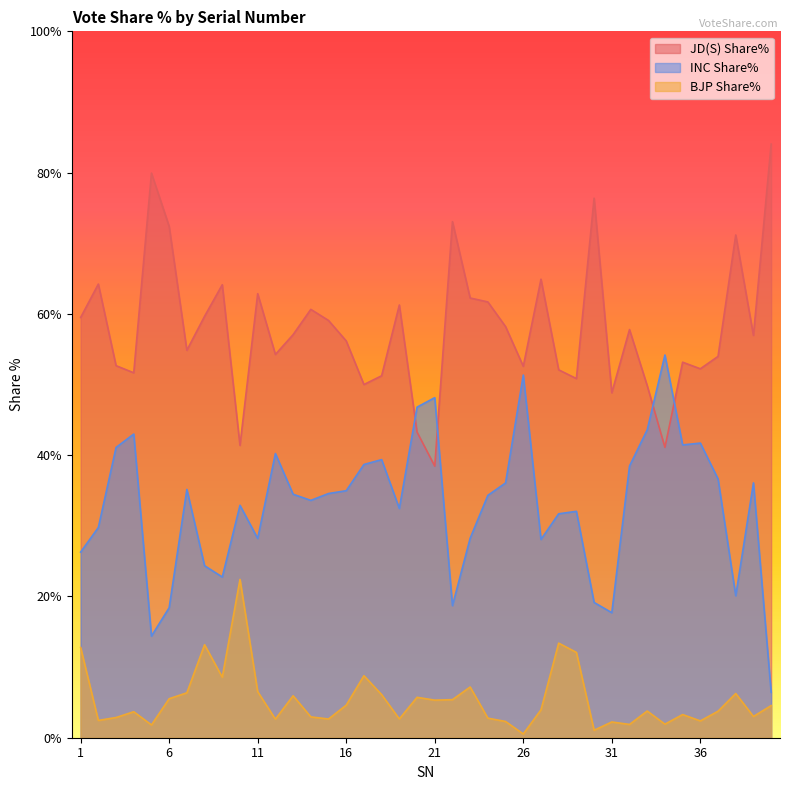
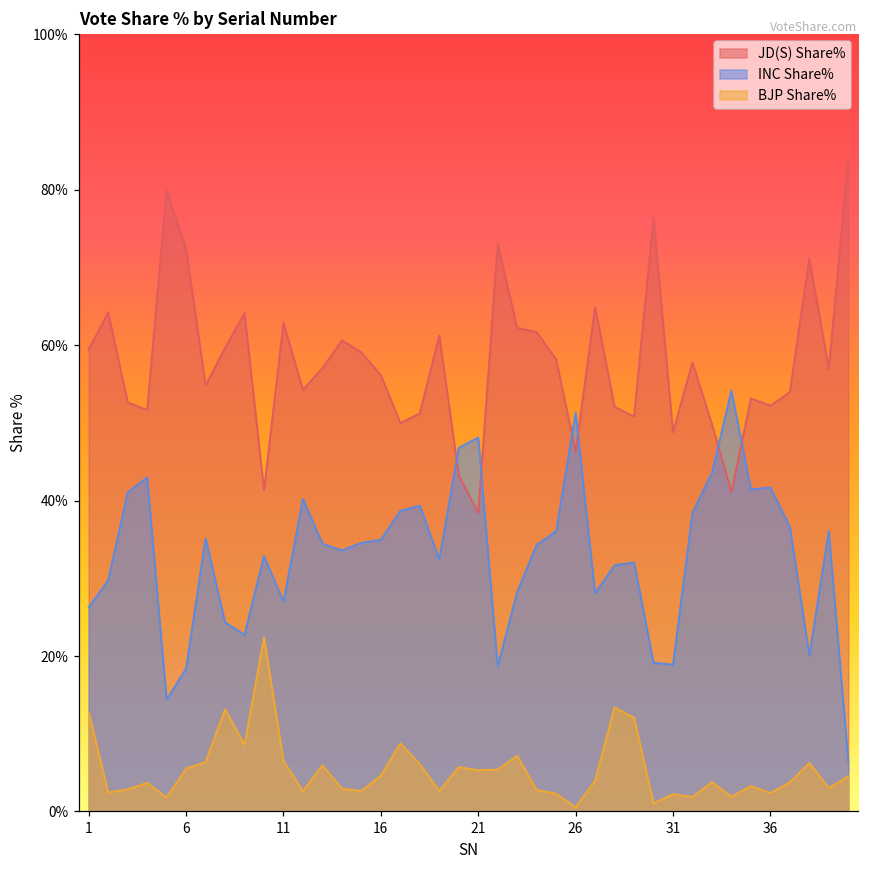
INC Share%, 11: 28% -> 27%
JD(S) Share%, 26: 53% -> 46%
INC Share%, 31: 18% -> 19%
